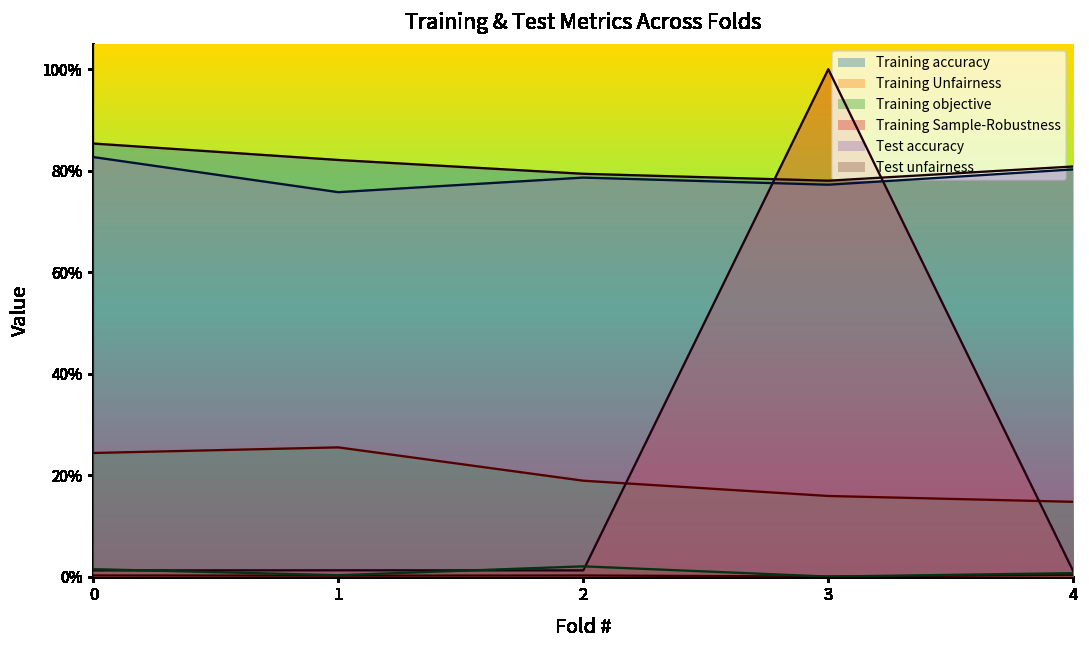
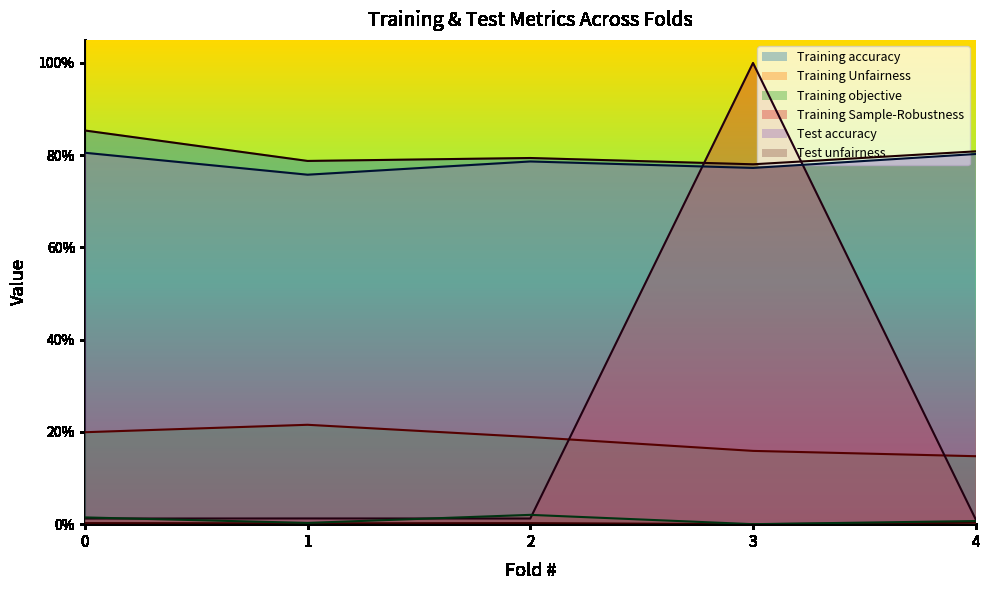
Training objective, 0: 24% -> 20%
Test accuracy, 0: 83% -> 81%
Training accuracy, 1: 82% -> 79%
Training objective, 1: 25% -> 22%
